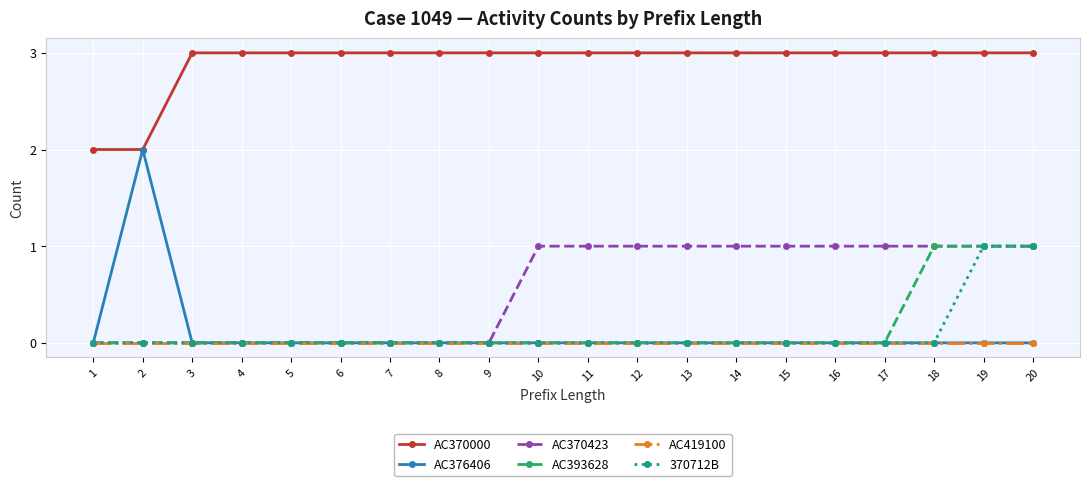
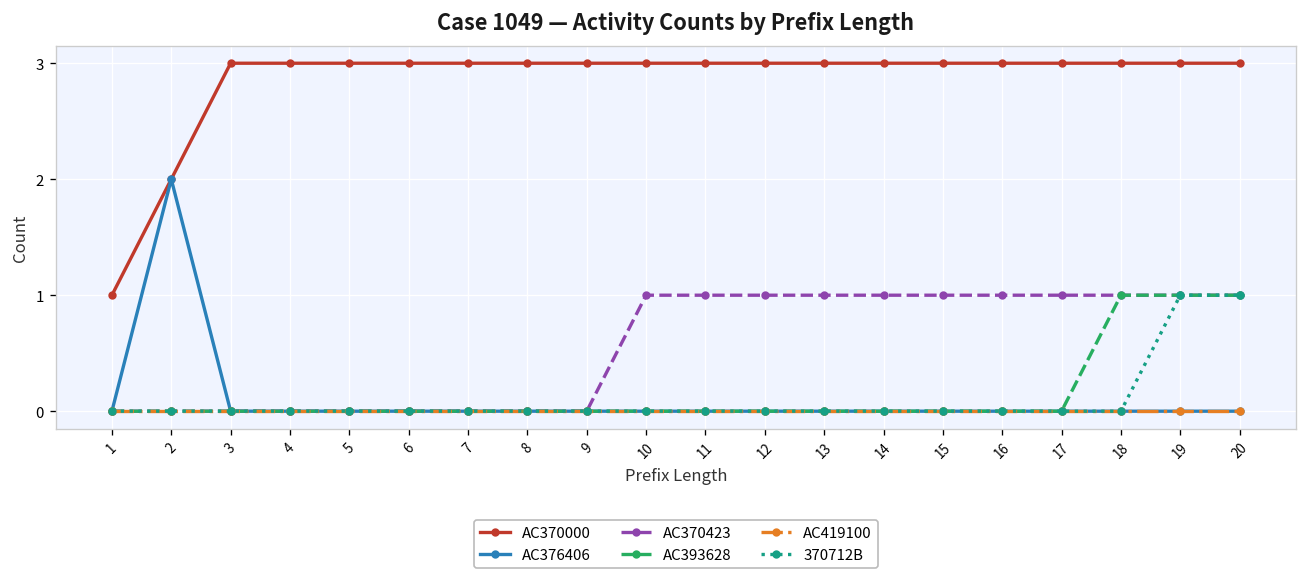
AC370000, 1: 2 -> 1
